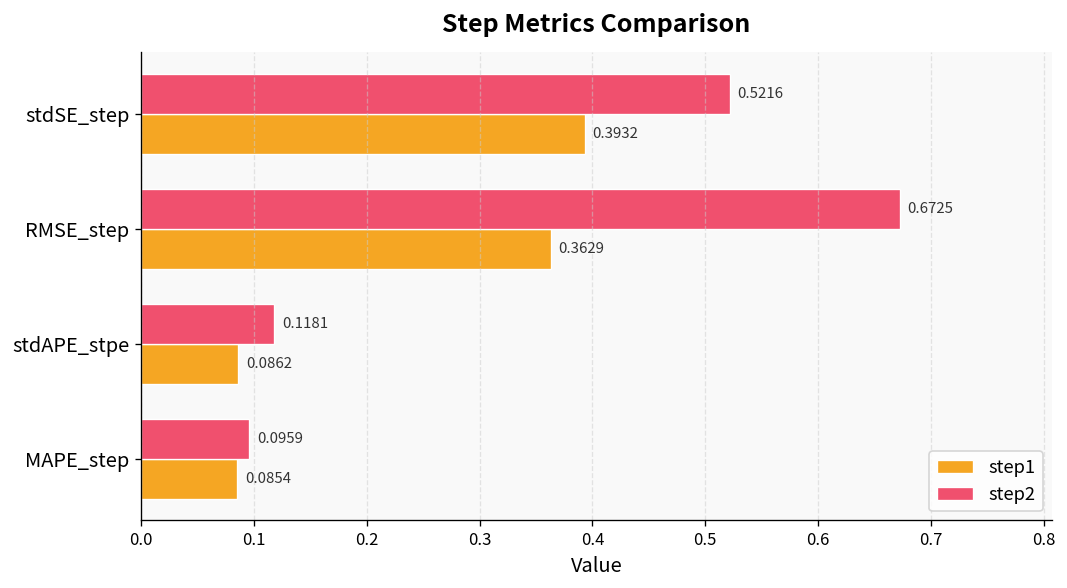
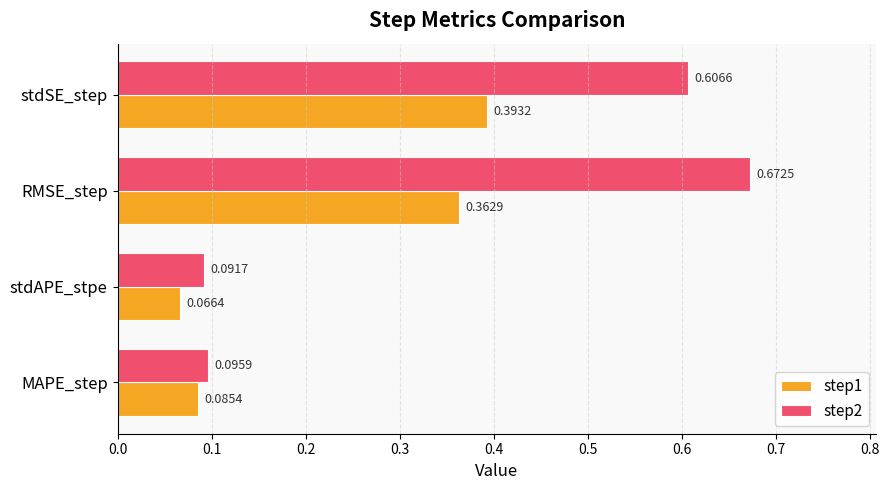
step2, stdSE_step: 0.5216 -> 0.6066
step2, stdAPE_stpe: 0.1181 -> 0.0917
step1, stdAPE_stpe: 0.0862 -> 0.0664
